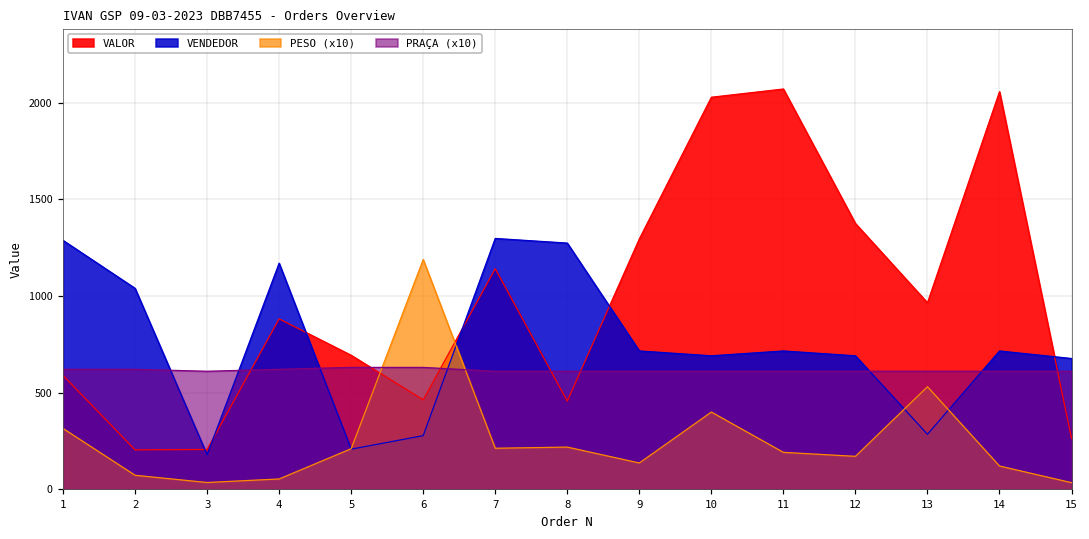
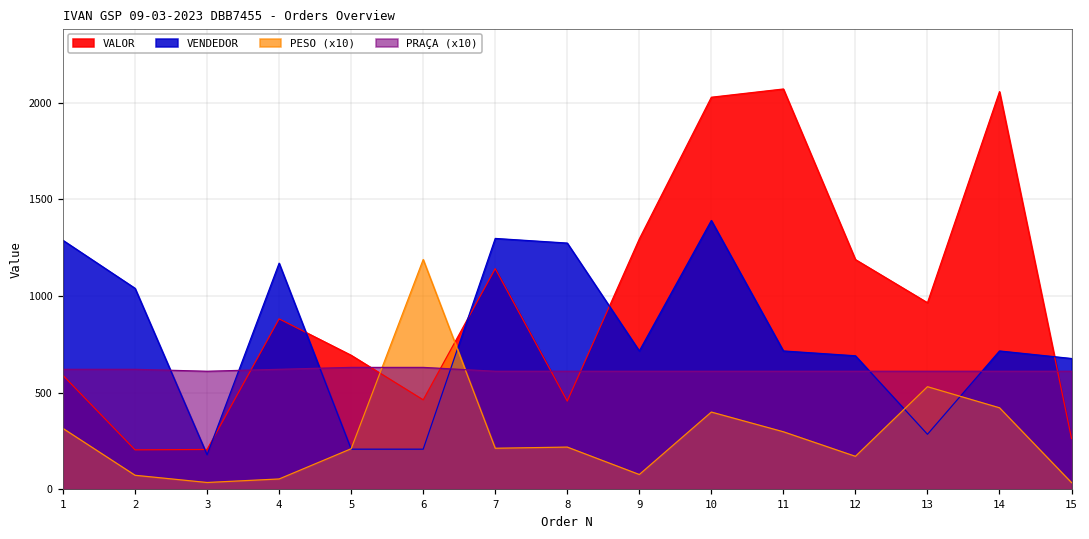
VENDEDOR, 6: 280 -> 210
PESO (x10), 9: 140 -> 80
VENDEDOR, 10: 690 -> 1390
PESO (x10), 11: 190 -> 300
VALOR, 12: 1370 -> 1190
PESO (x10), 14: 120 -> 420
